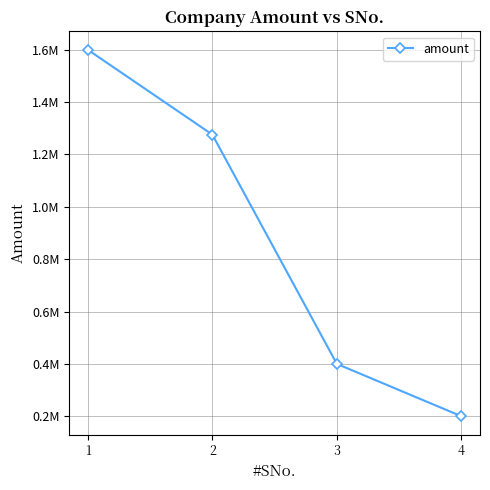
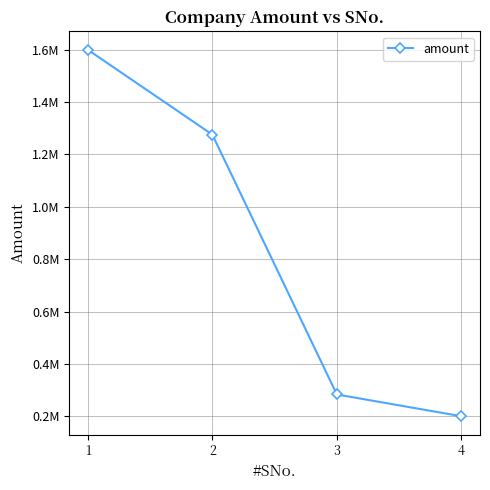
3: 400000 -> 280000
